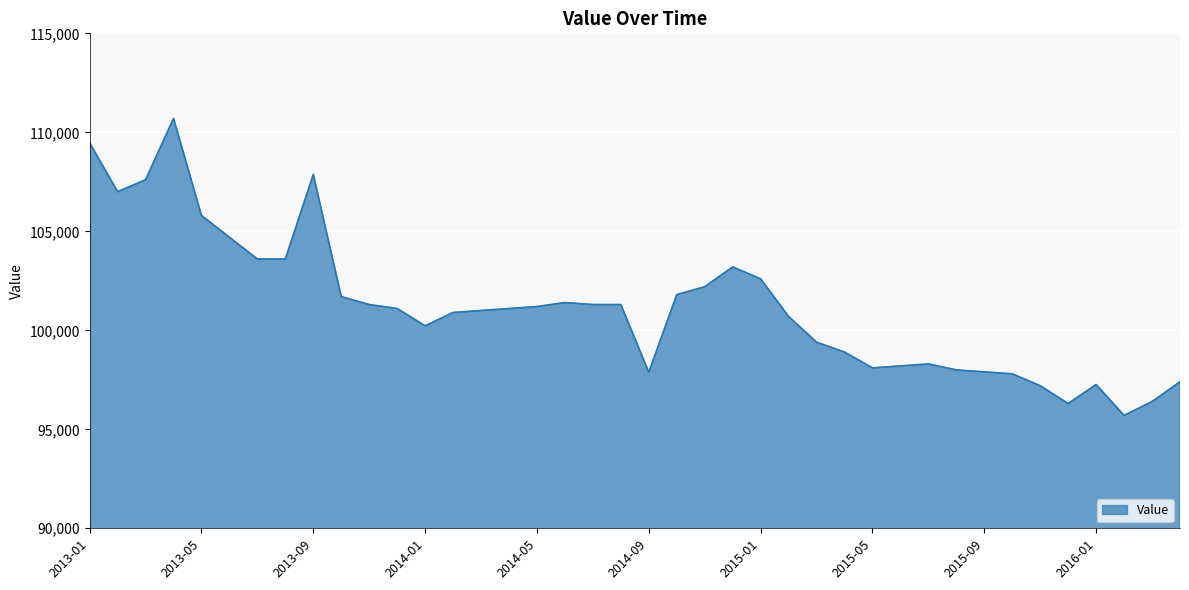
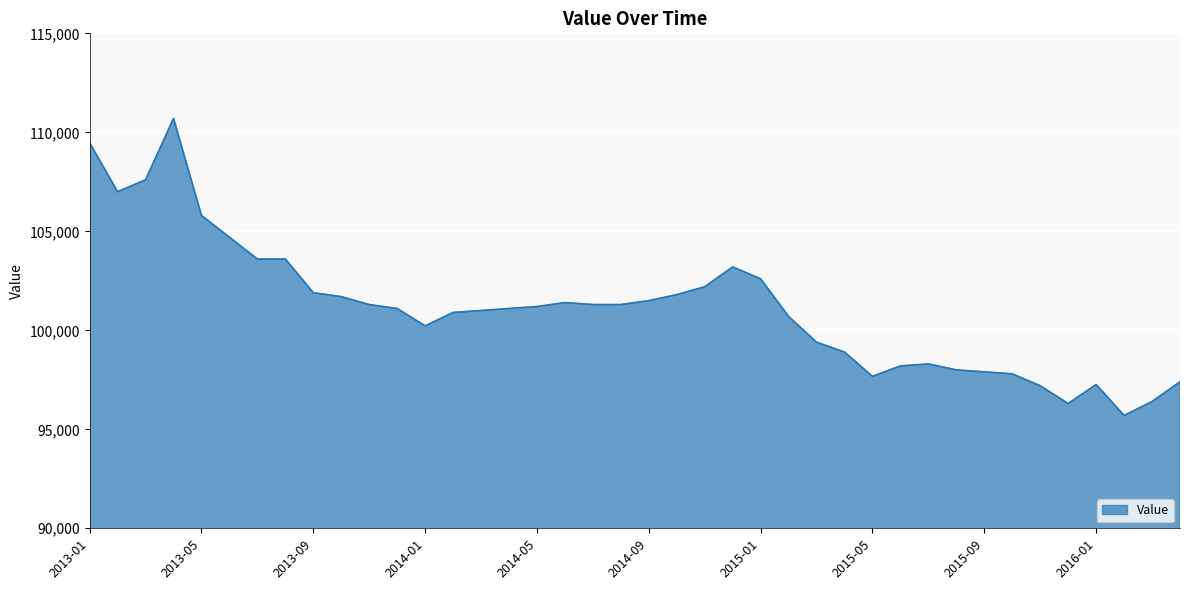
2013-09: 107,900 -> 101,900
2014-09: 97,900 -> 101,500
2015-05: 98,100 -> 97,700
